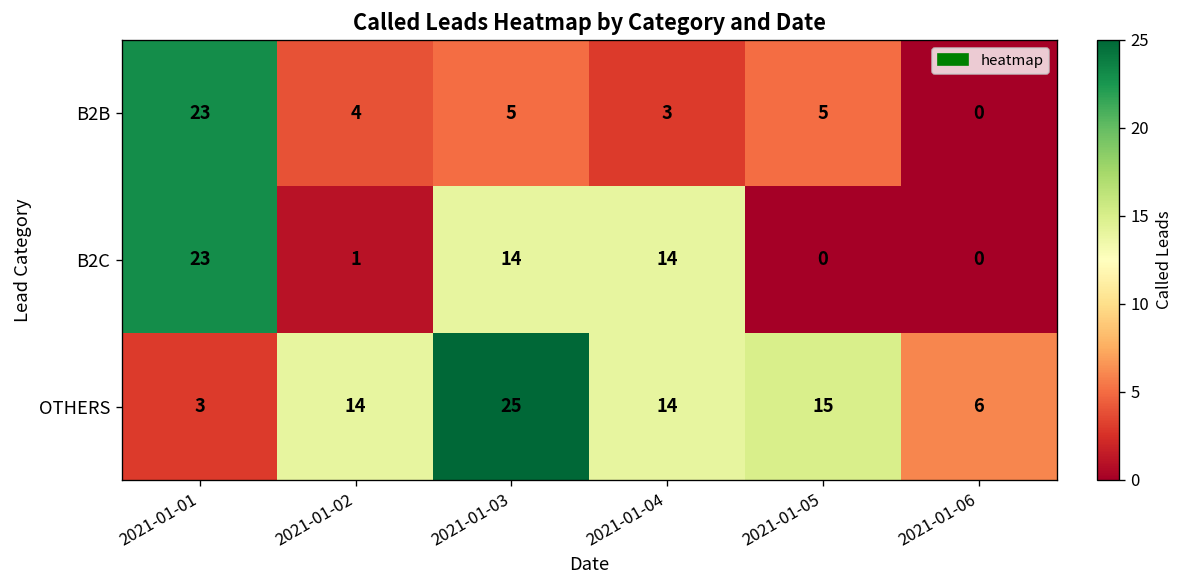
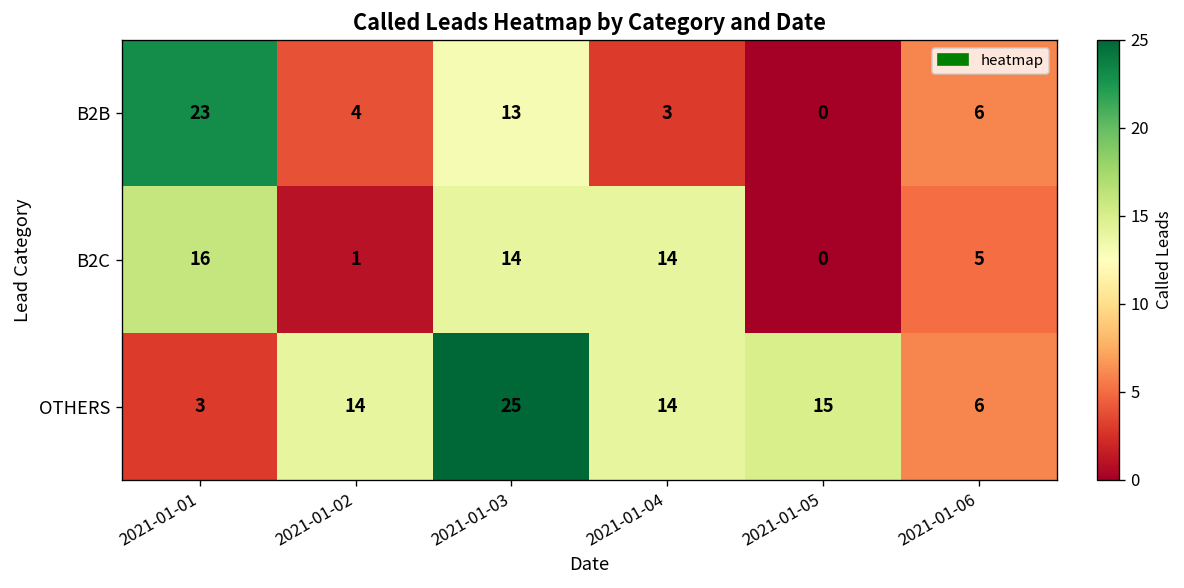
B2B, 2021-01-03: 5 -> 13
B2B, 2021-01-05: 5 -> 0
B2B, 2021-01-06: 0 -> 6
B2C, 2021-01-01: 23 -> 16
B2C, 2021-01-06: 0 -> 5
